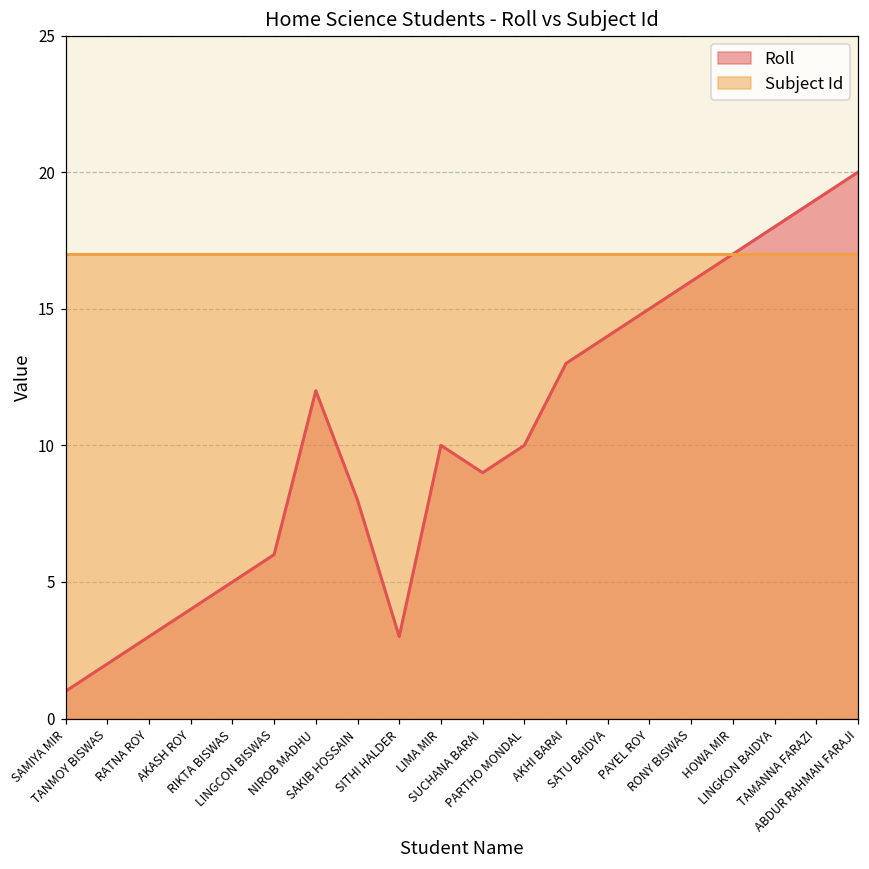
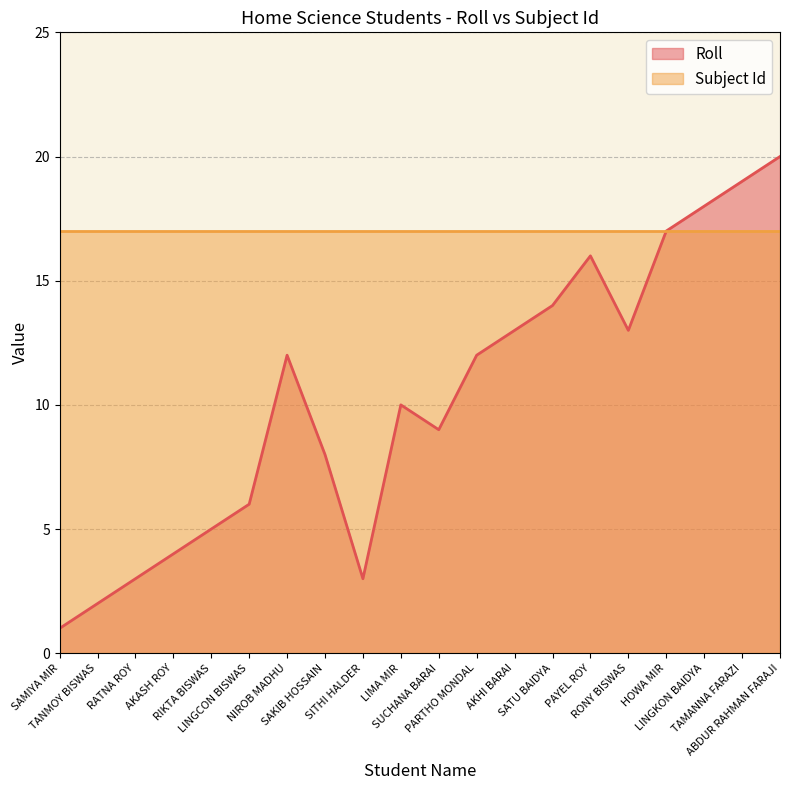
Roll, PARTHO MONDAL: 10 -> 12
Roll, PAYEL ROY: 15 -> 16
Roll, RONY BISWAS: 16 -> 13
